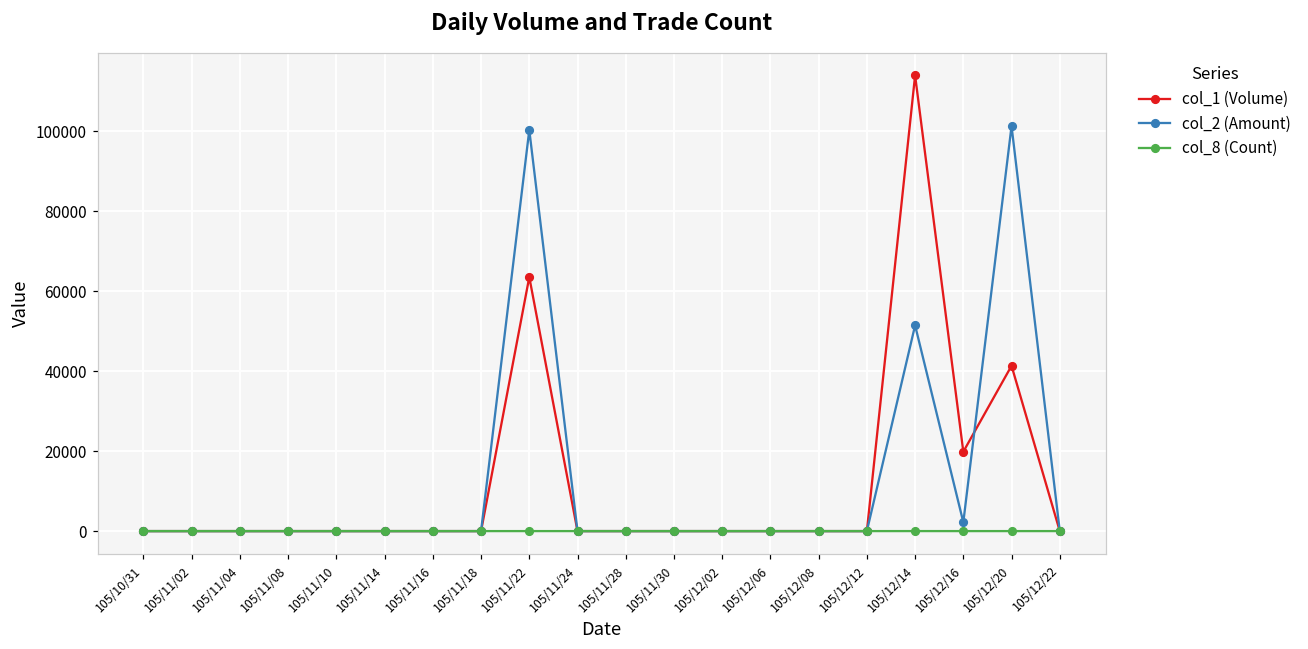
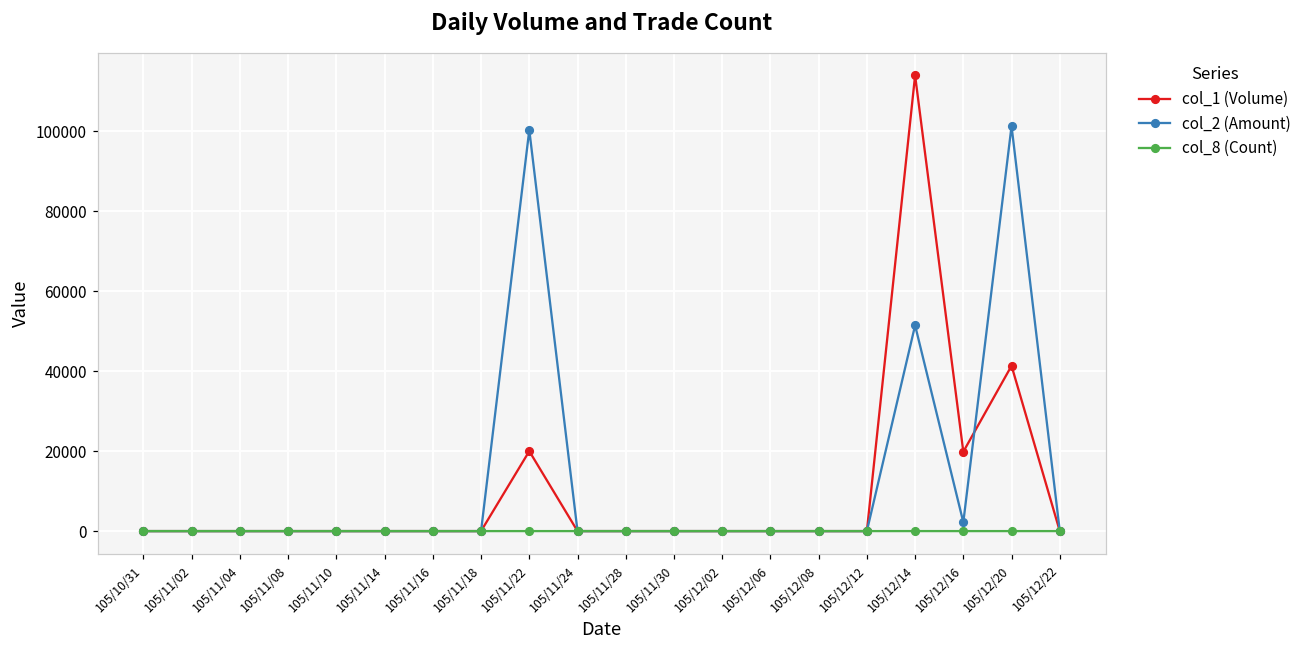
col_1 (Volume), 105/11/22: 64000 -> 20000
